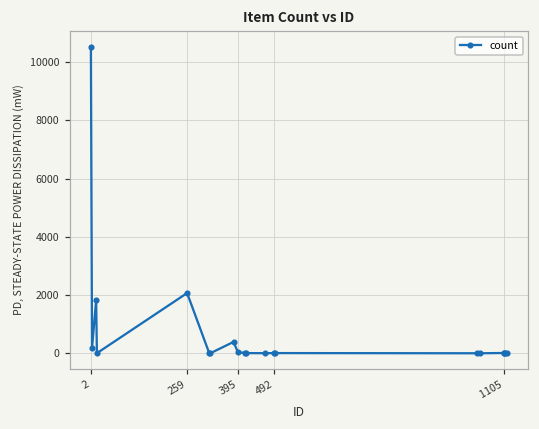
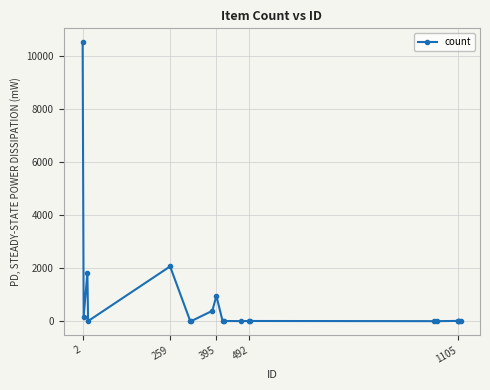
395: 0 -> 1000
